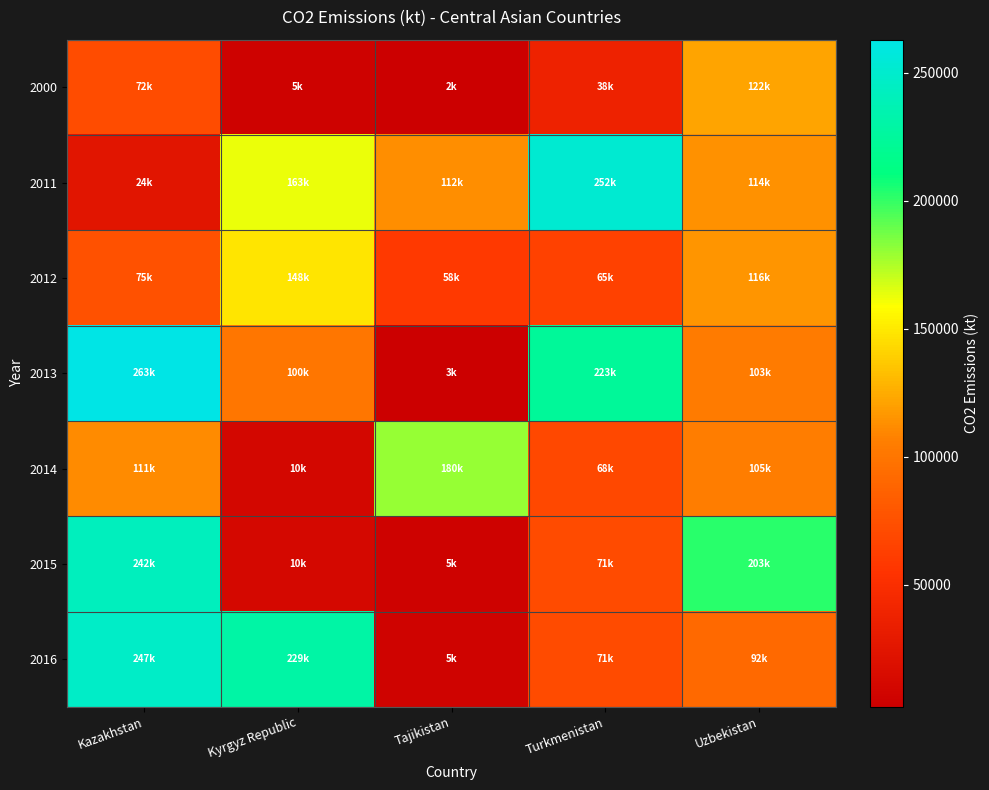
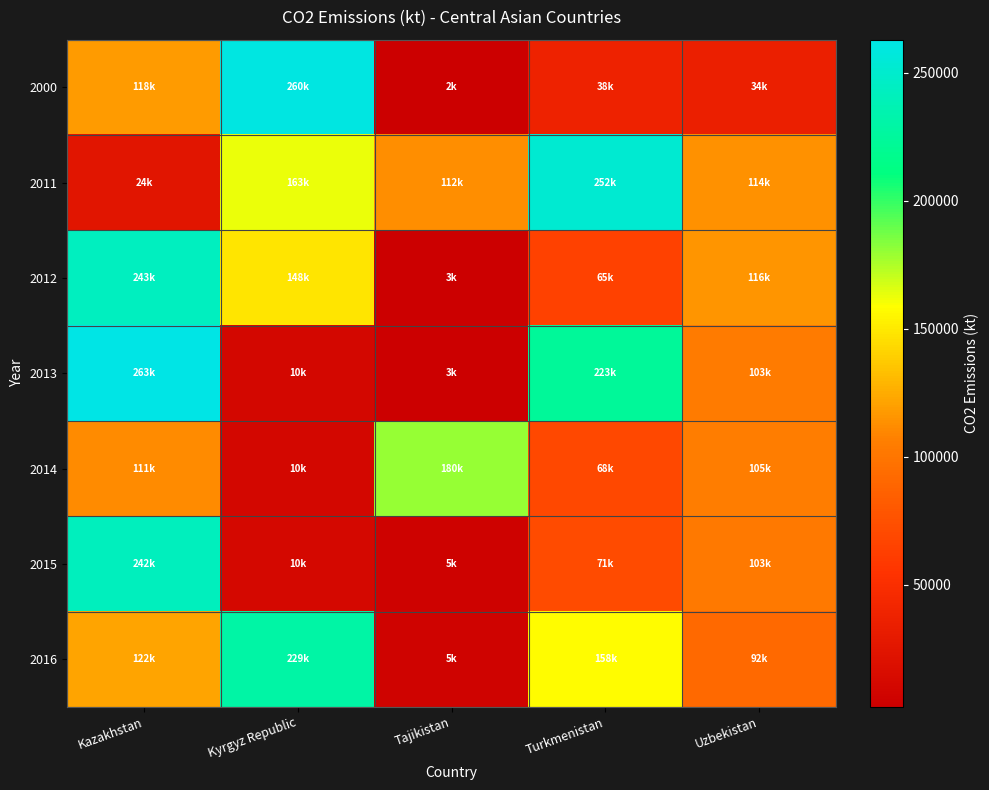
2000, Kazakhstan: 72k -> 118k
2000, Kyrgyz Republic: 5k -> 260k
2000, Uzbekistan: 122k -> 34k
2012, Kazakhstan: 75k -> 243k
2012, Tajikistan: 58k -> 3k
2013, Kyrgyz Republic: 100k -> 10k
2015, Uzbekistan: 203k -> 103k
2016, Kazakhstan: 247k -> 122k
2016, Turkmenistan: 71k -> 158k
